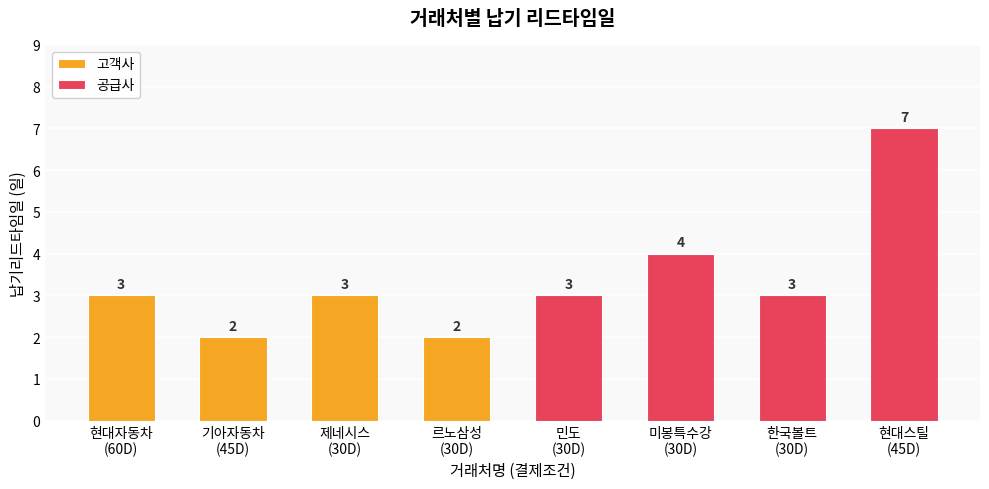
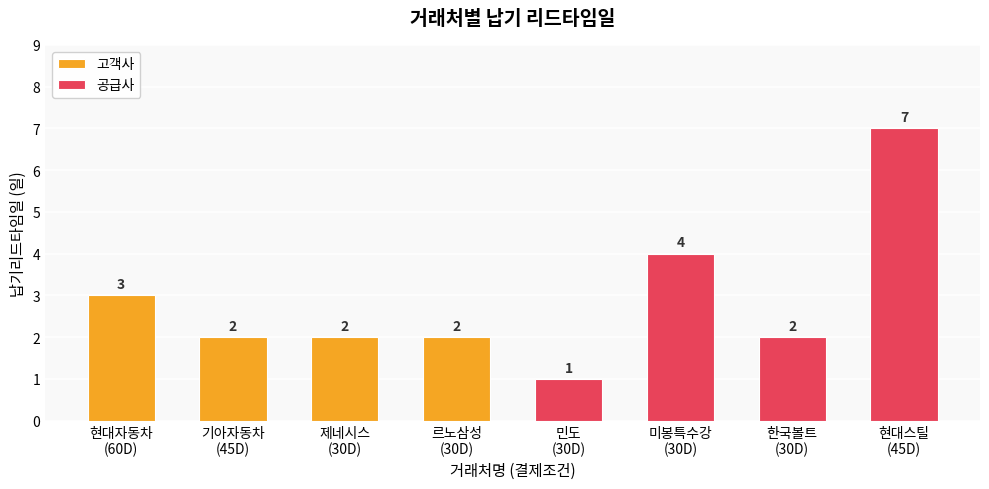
고객사, 제네시스 (30D): 3 -> 2
공급사, 민도 (30D): 3 -> 1
공급사, 한국볼트 (30D): 3 -> 2
